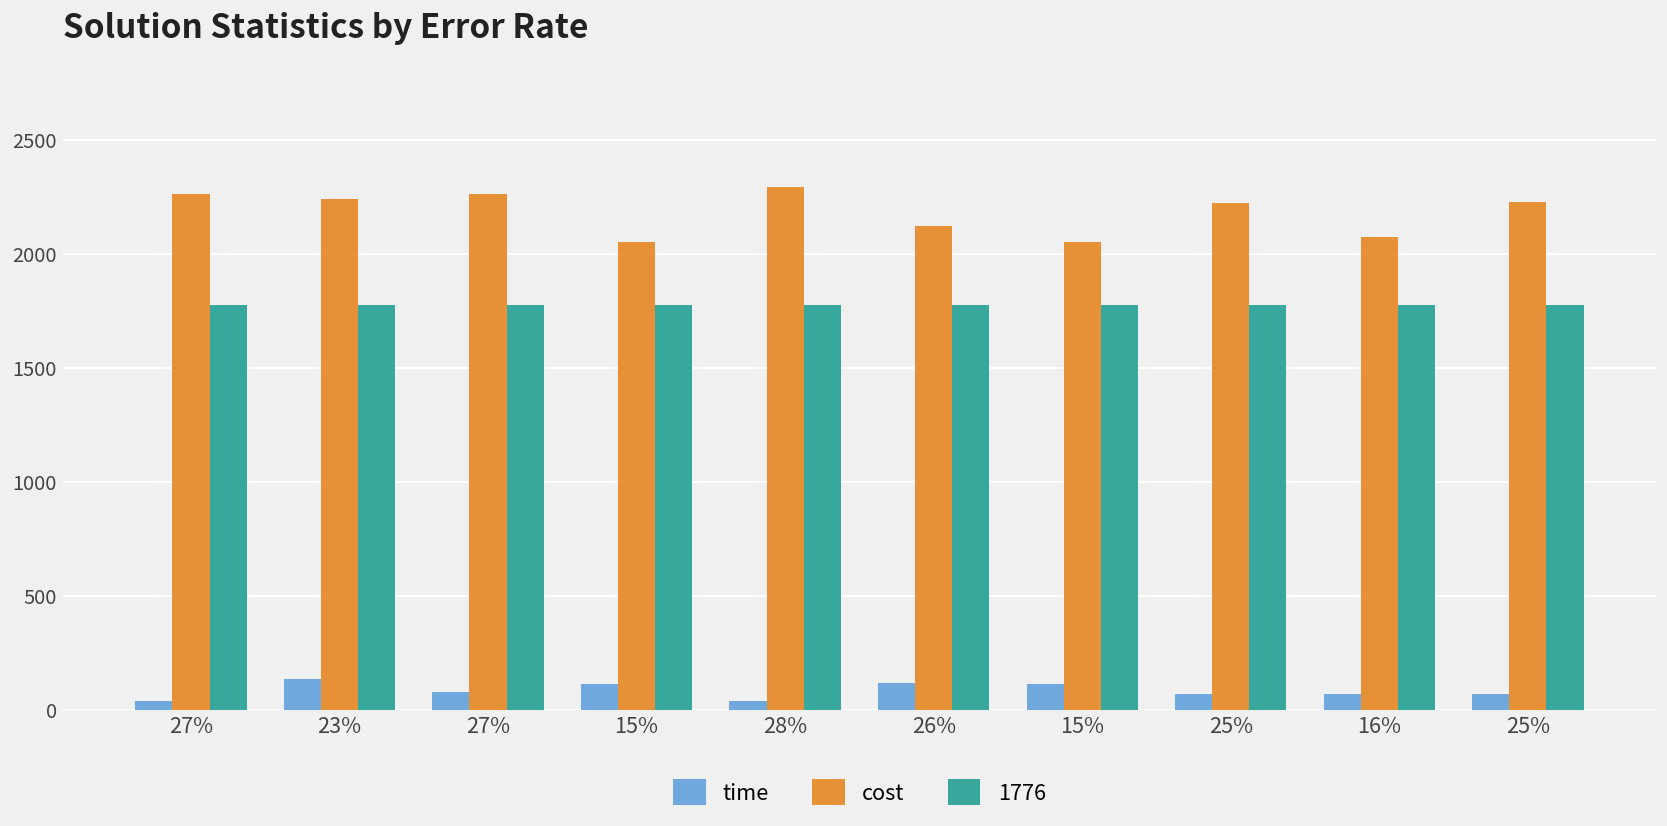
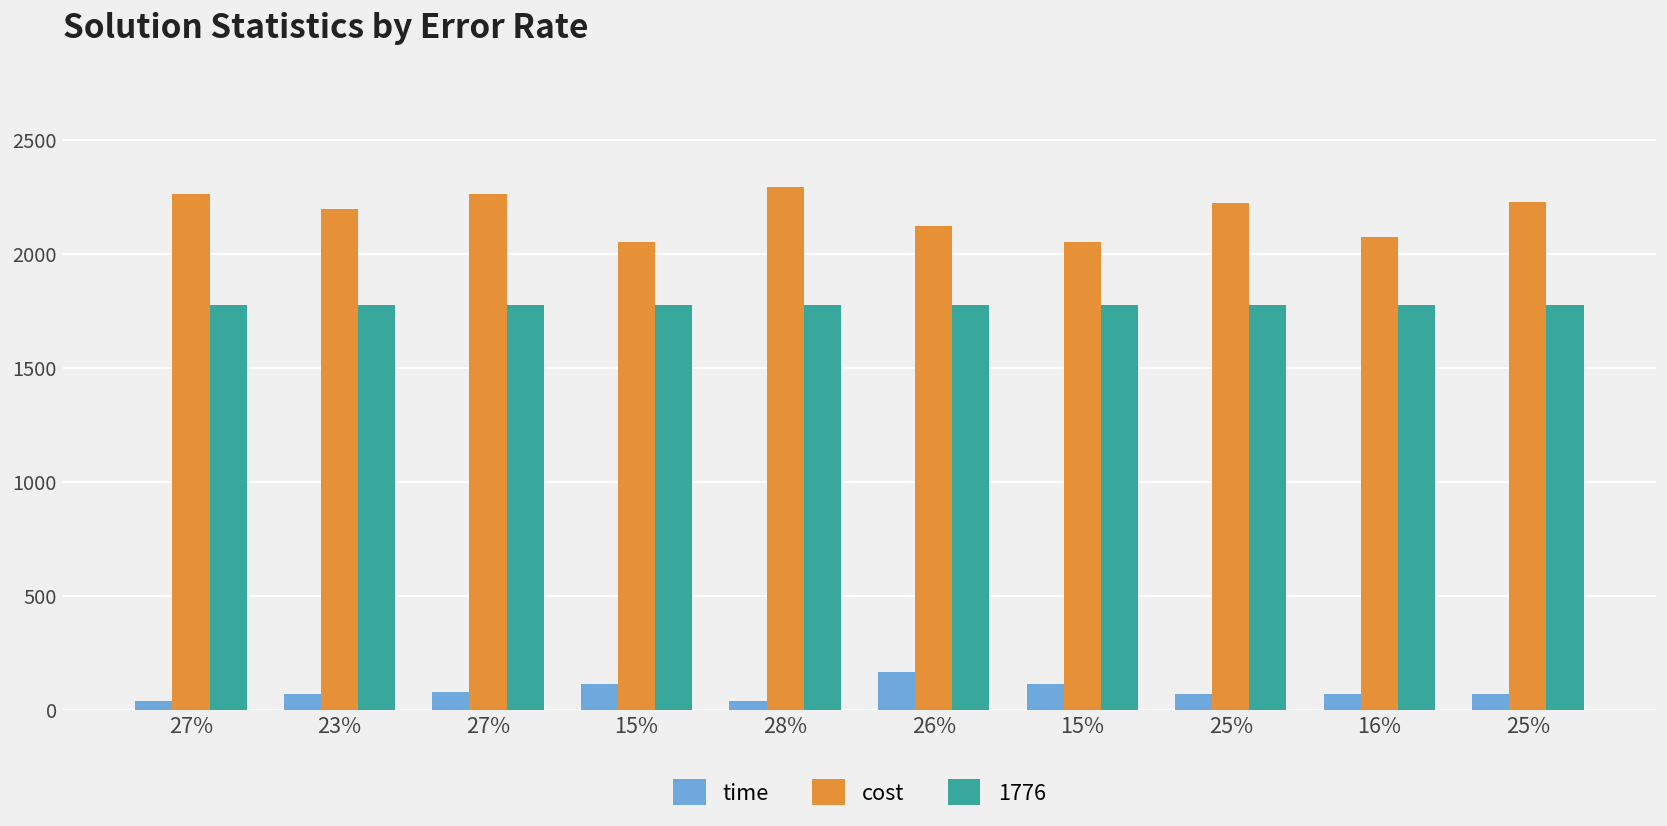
time, 23%: 140 -> 70
cost, 23%: 2240 -> 2200
time, 26%: 120 -> 160
